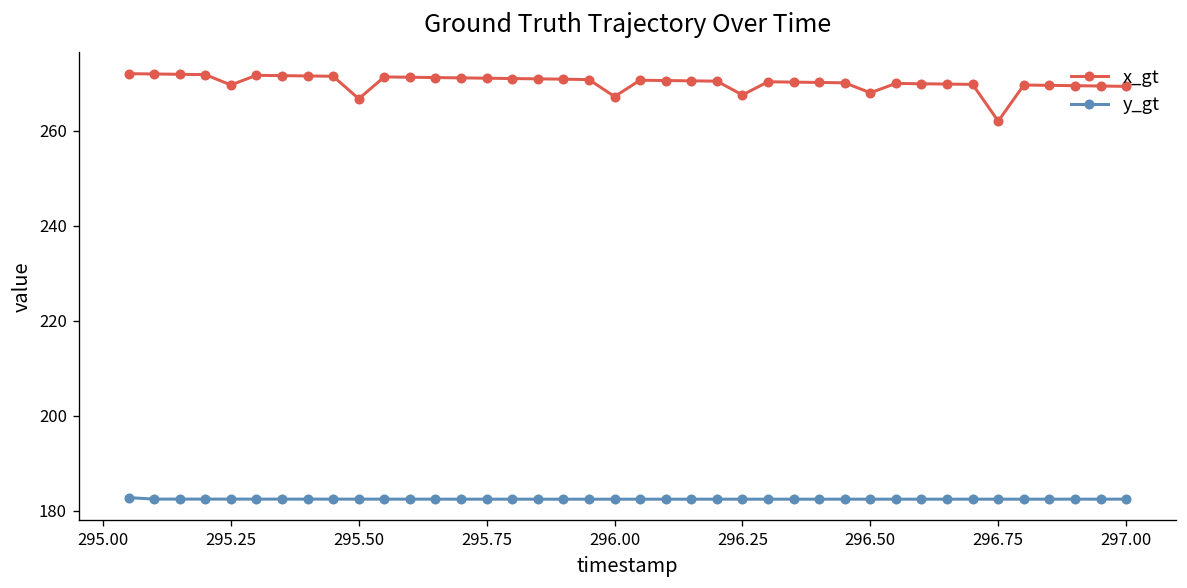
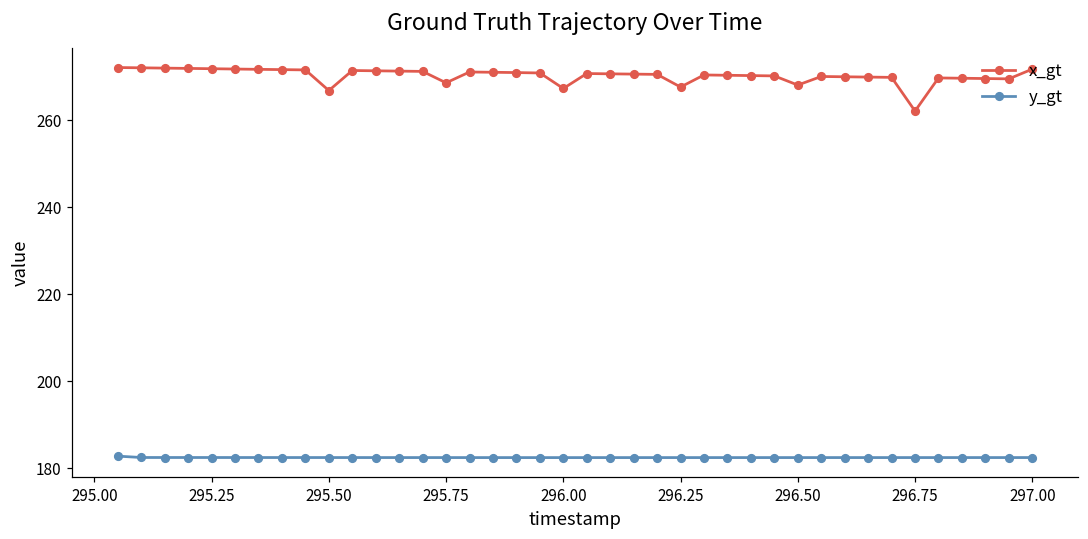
x_gt, 295.25: 270 -> 272
x_gt, 295.75: 271 -> 269
x_gt, 297.00: 269 -> 272
